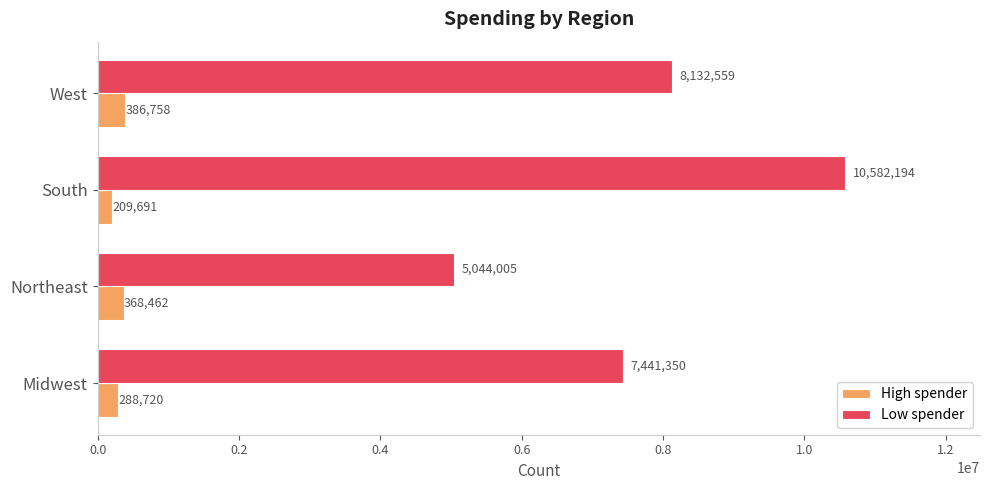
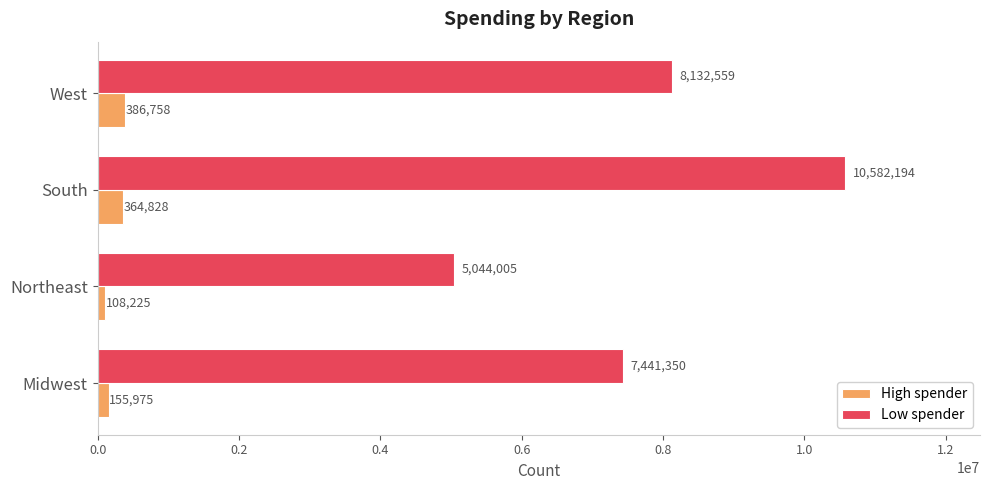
High spender, South: 209,691 -> 364,828
High spender, Northeast: 368,462 -> 108,225
High spender, Midwest: 288,720 -> 155,975
